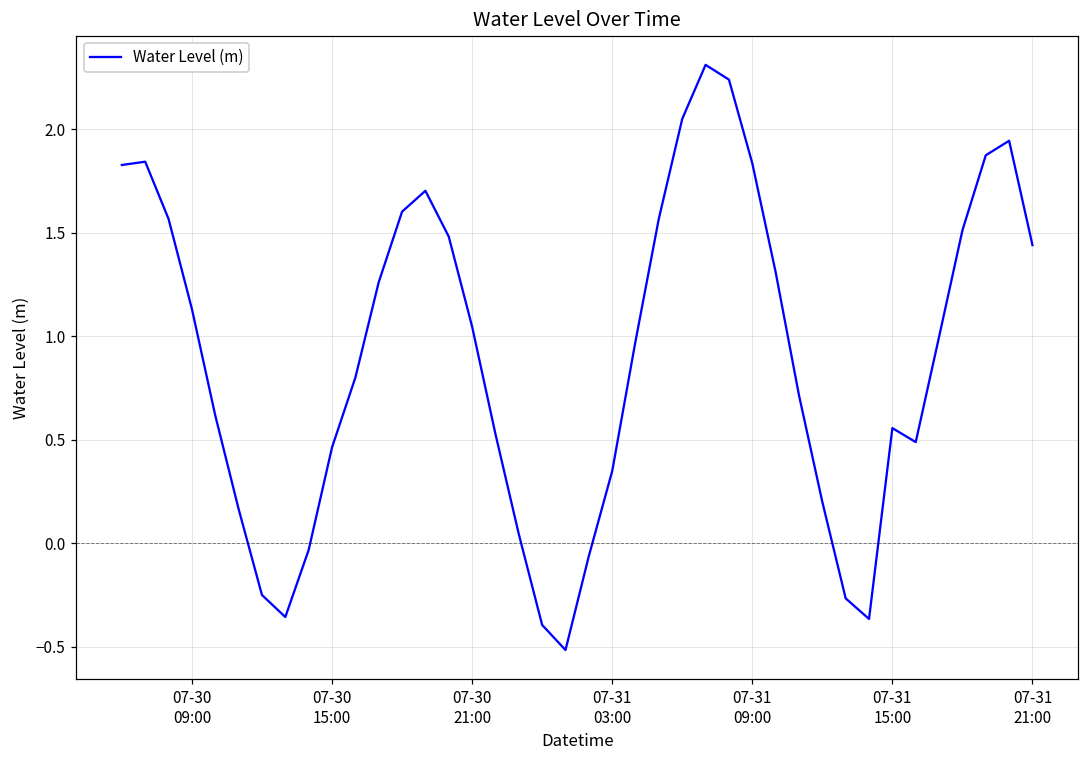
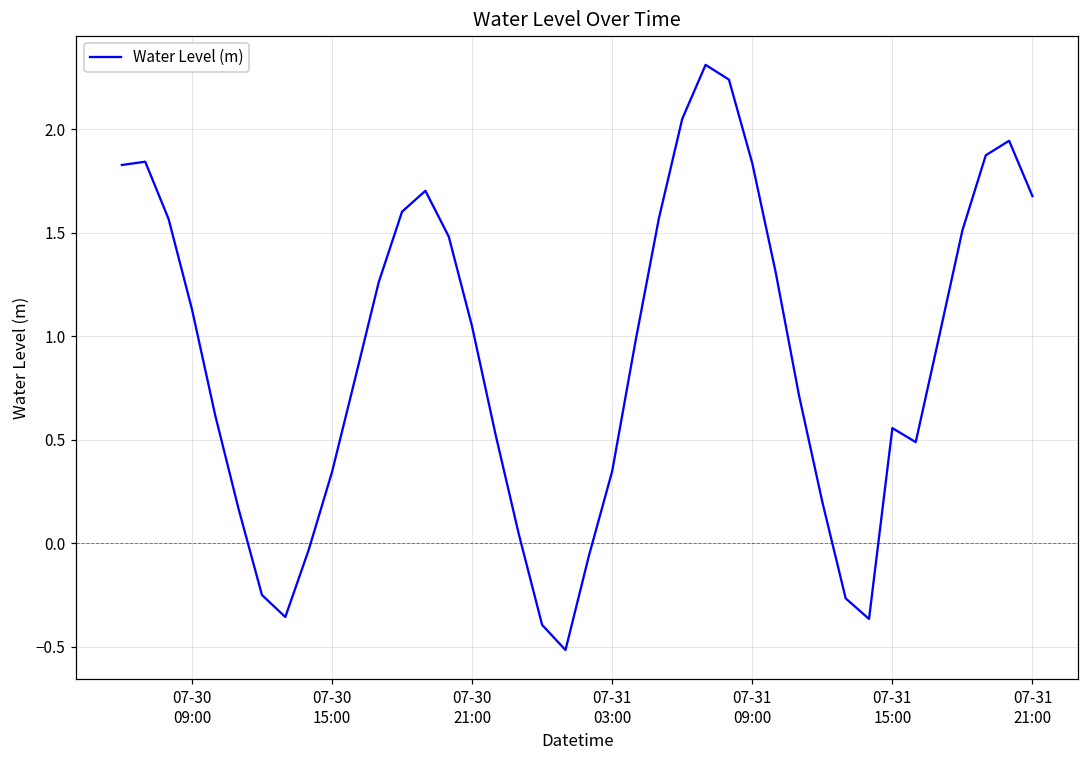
07-30 15:00: 0.46 -> 0.34
07-31 21:00: 1.44 -> 1.68
